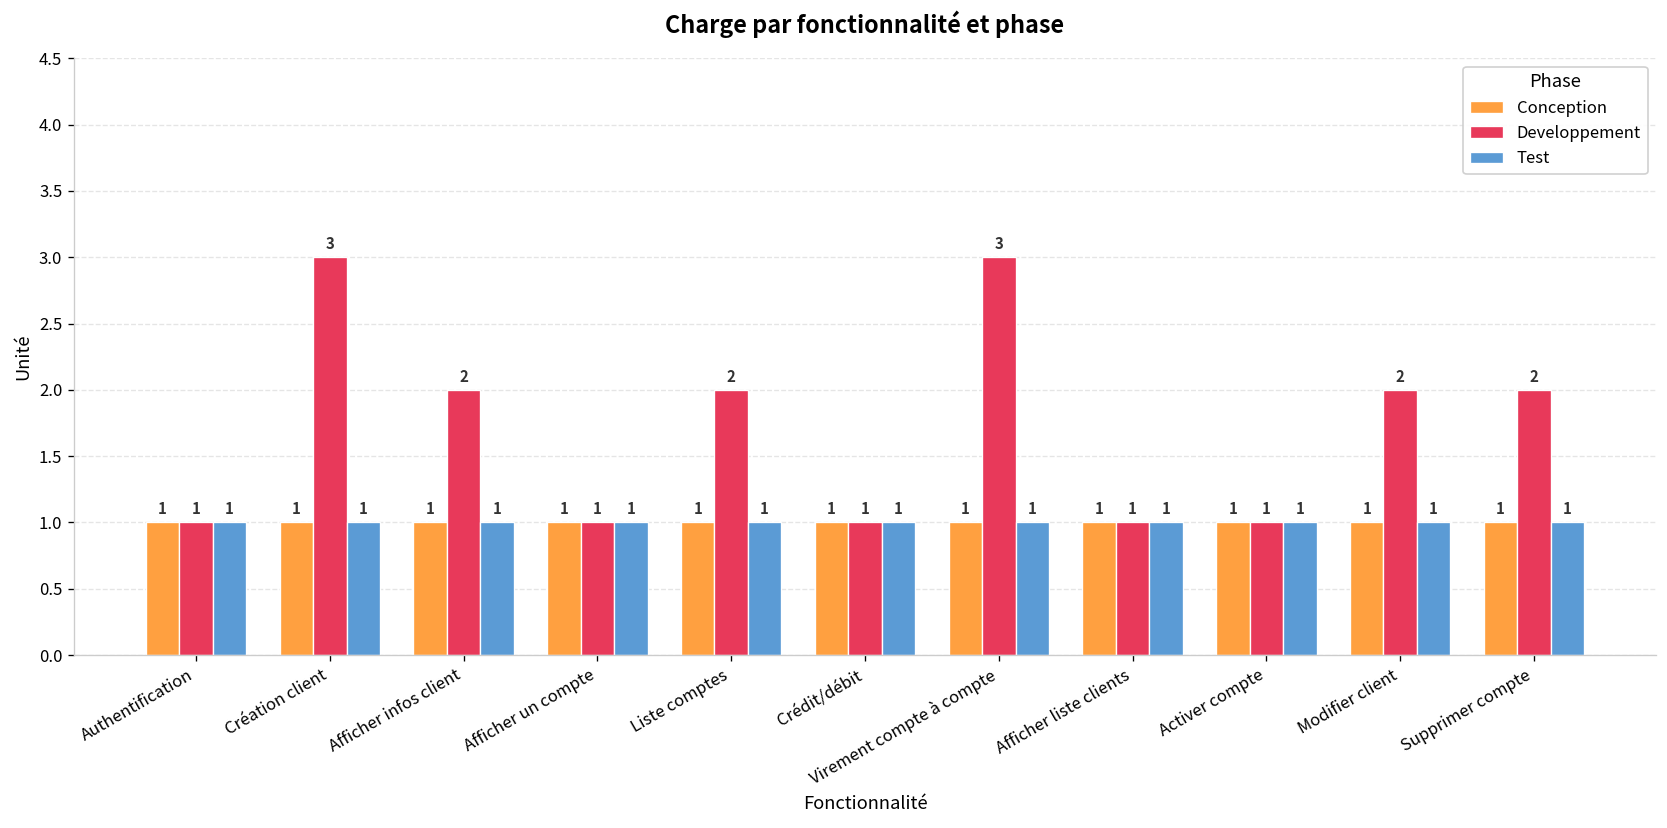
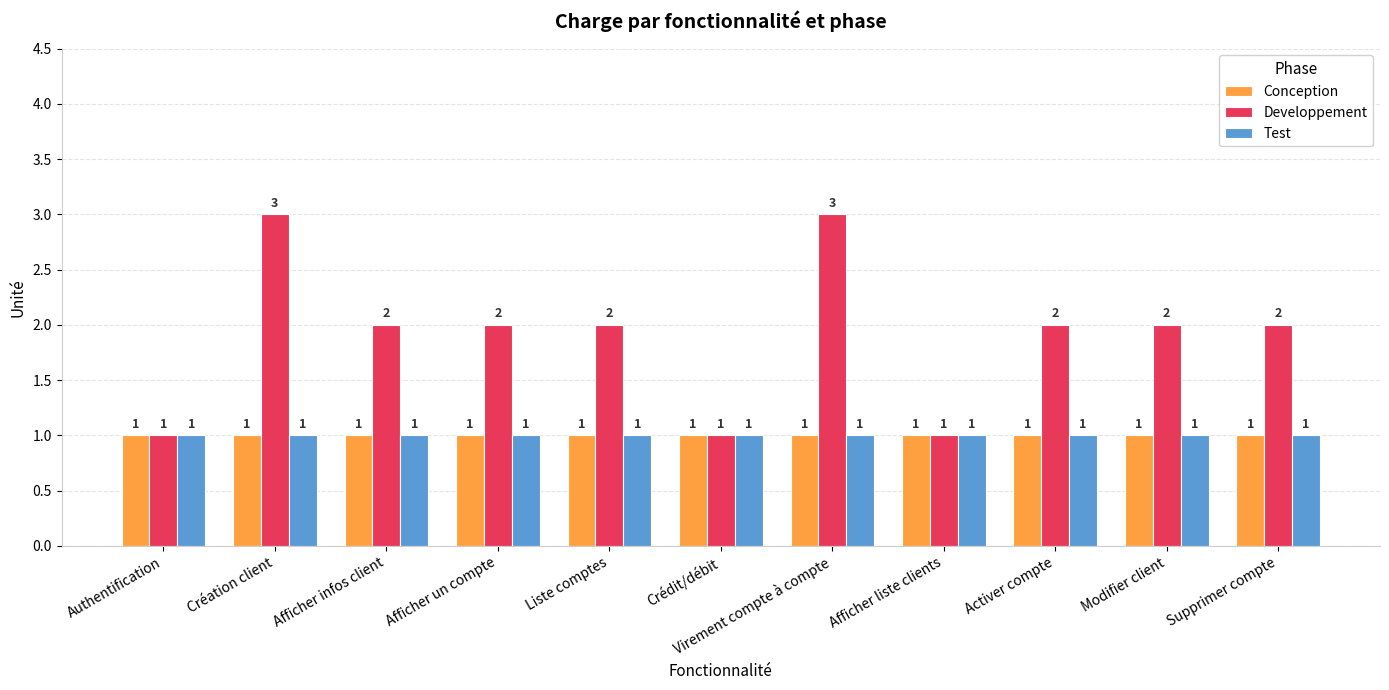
Developpement, Afficher un compte: 1 -> 2
Developpement, Activer compte: 1 -> 2
